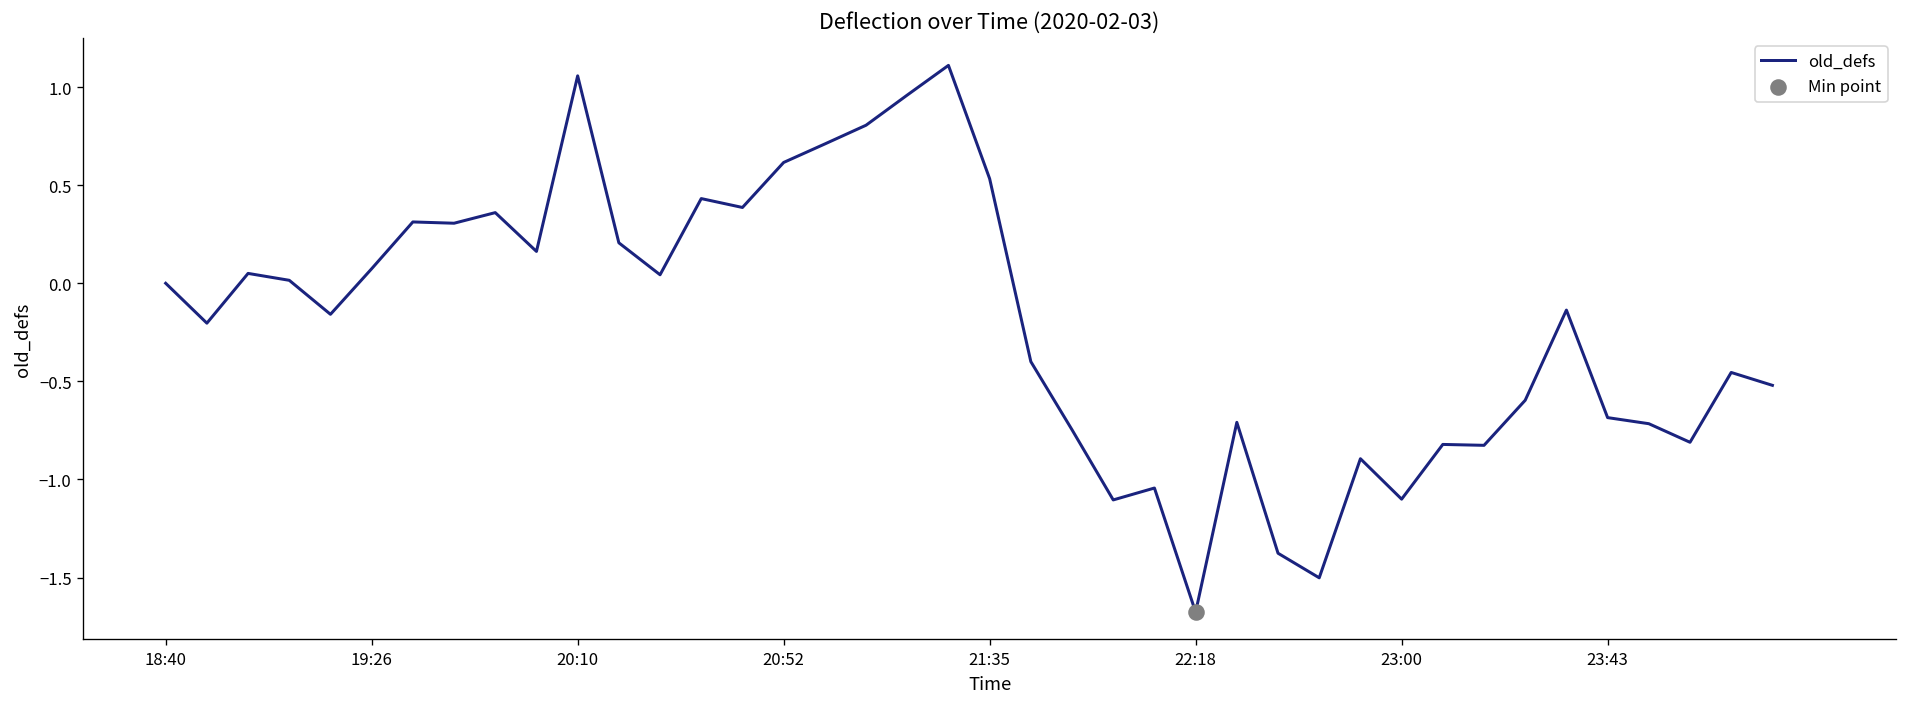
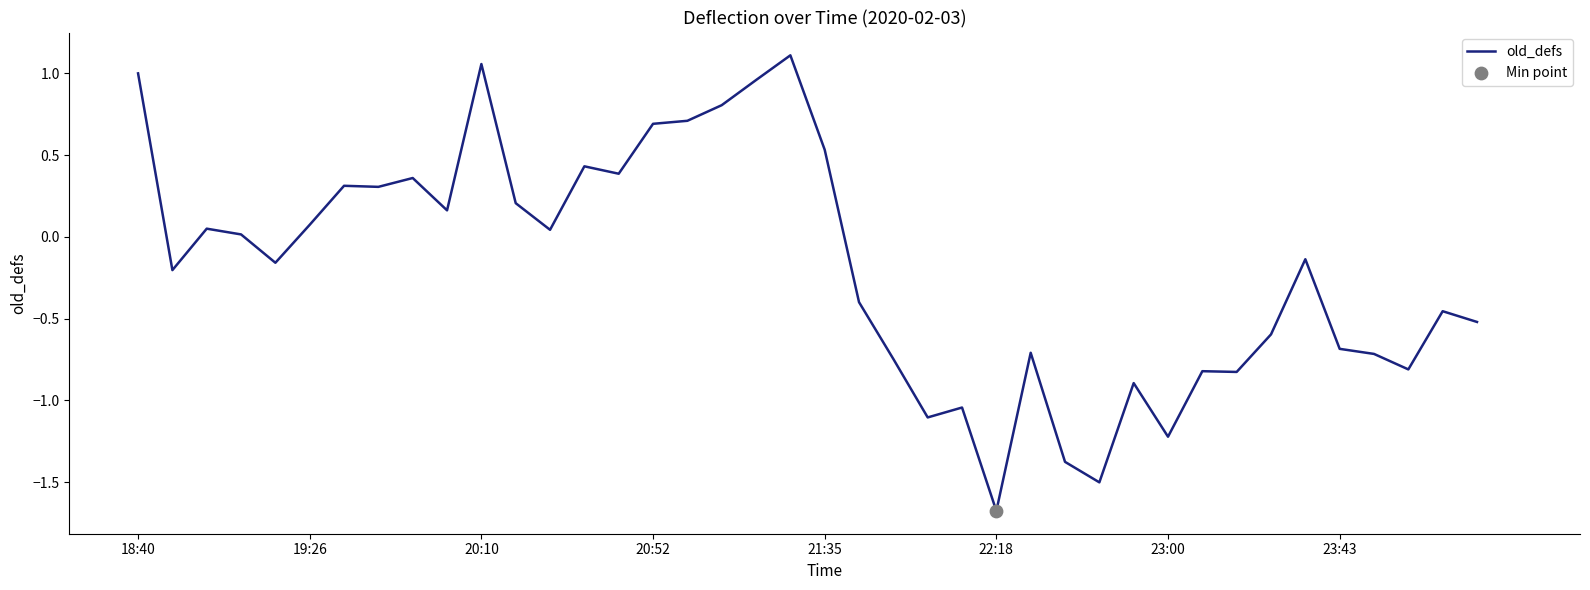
old_defs, 18:40: 0 -> 1
old_defs, 20:52: 0.62 -> 0.69
old_defs, 23:00: -1.10 -> -1.22
